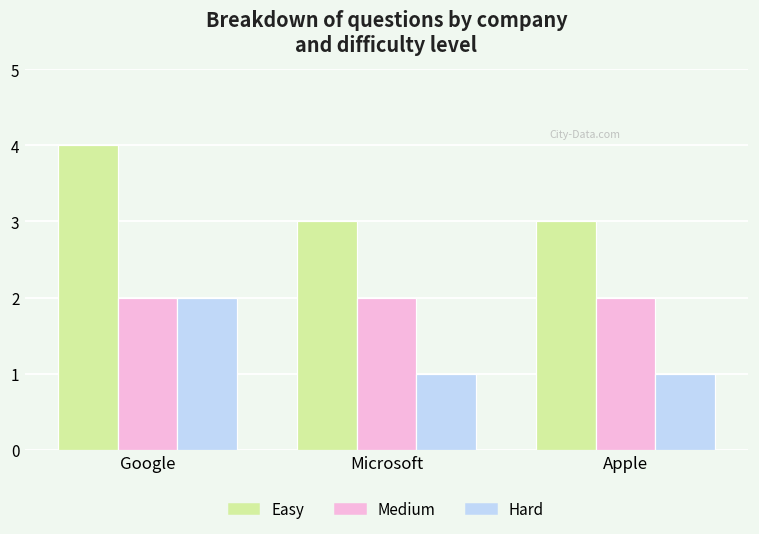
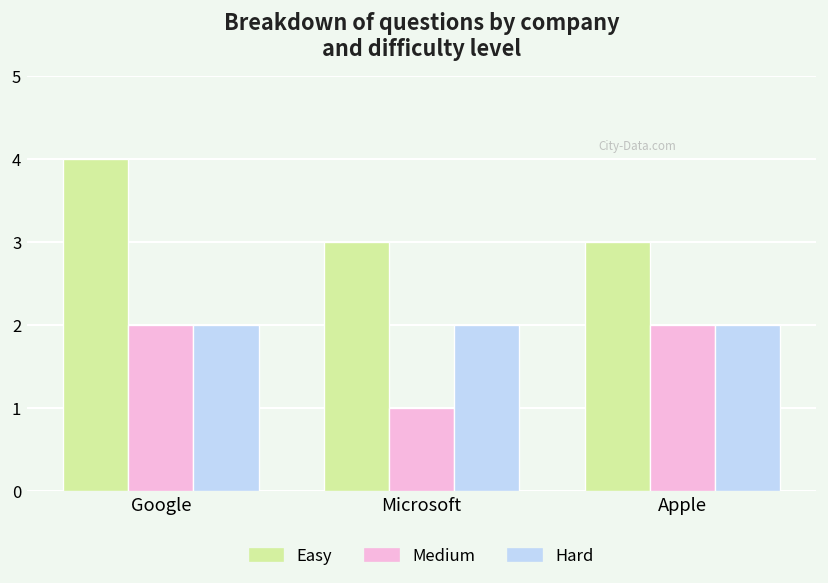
Medium, Microsoft: 2 -> 1
Hard, Microsoft: 1 -> 2
Hard, Apple: 1 -> 2
